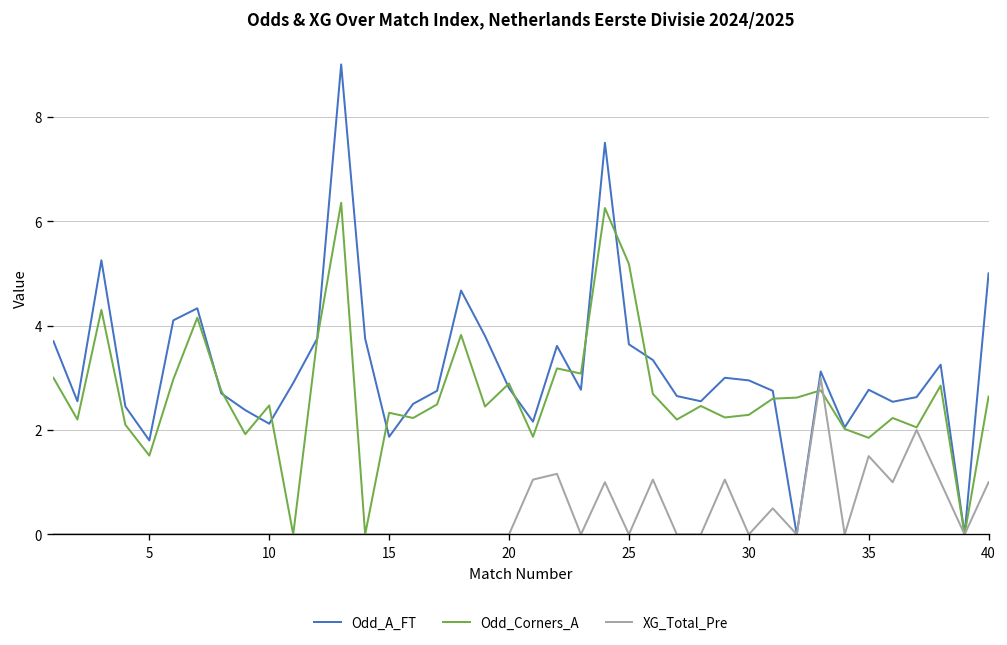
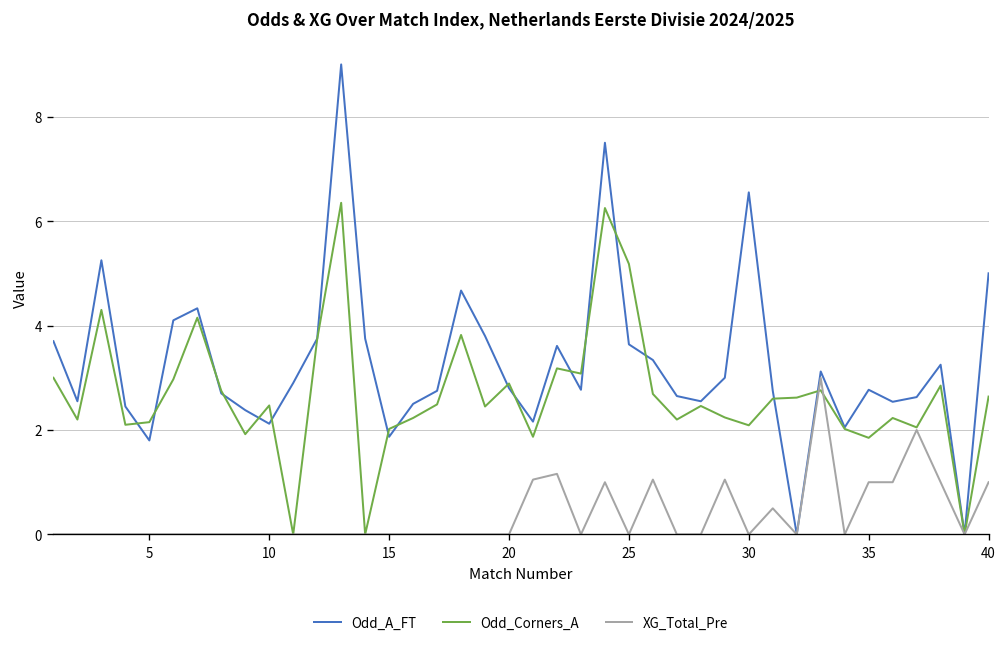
Odd_Corners_A, 5: 1.5 -> 2.2
Odd_Corners_A, 15: 2.3 -> 2.0
Odd_A_FT, 30: 3.0 -> 6.6
Odd_Corners_A, 30: 2.3 -> 2.1
XG_Total_Pre, 35: 1.5 -> 1.0
